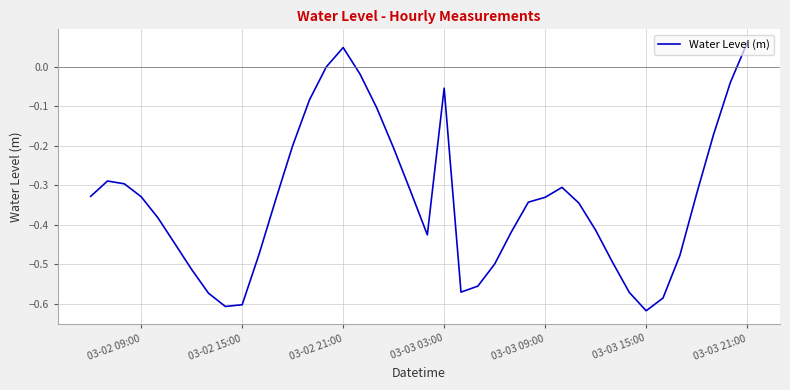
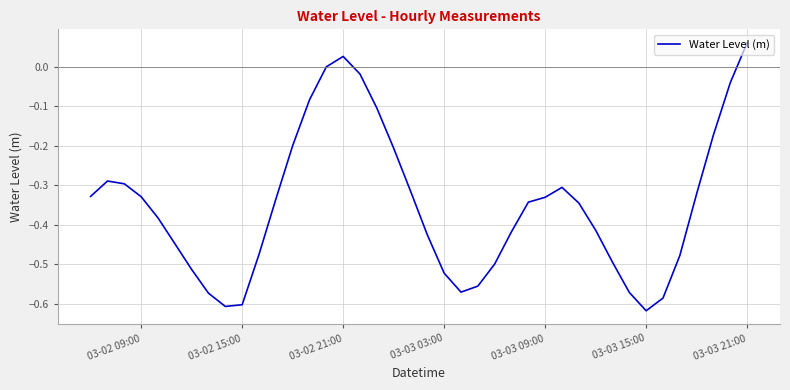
03-02 21:00: 0.05 -> 0.03
03-03 03:00: -0.05 -> -0.52
